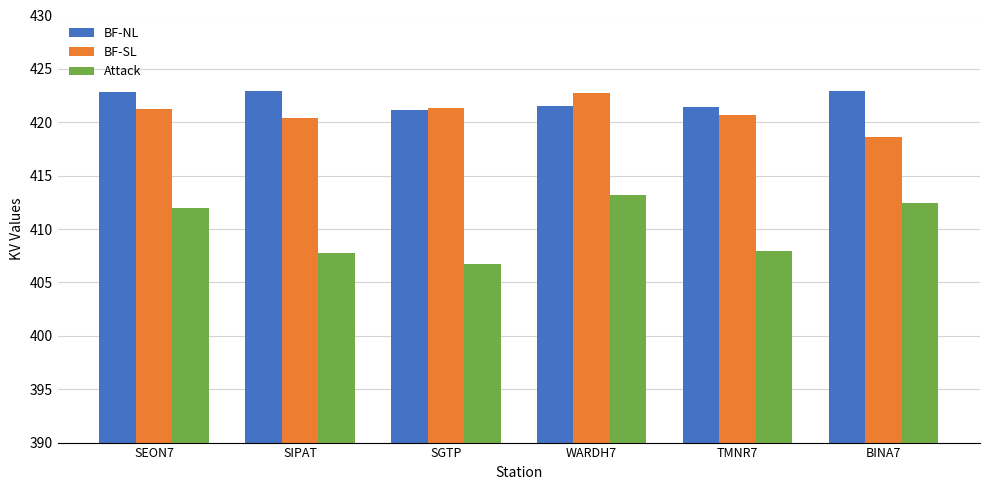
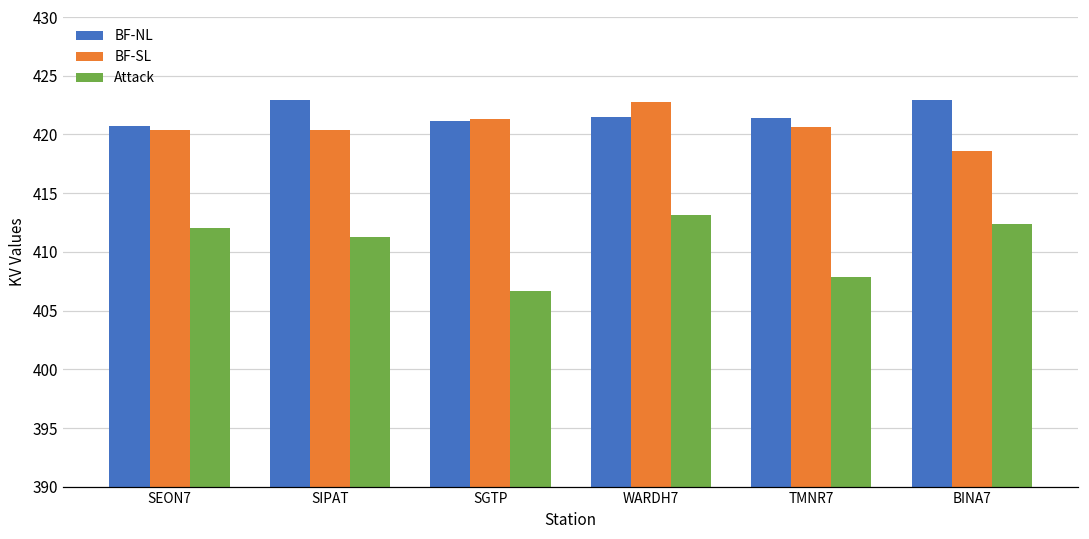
BF-NL, SEON7: 422.8 -> 420.8
BF-SL, SEON7: 421.2 -> 420.4
Attack, SIPAT: 407.8 -> 411.2
